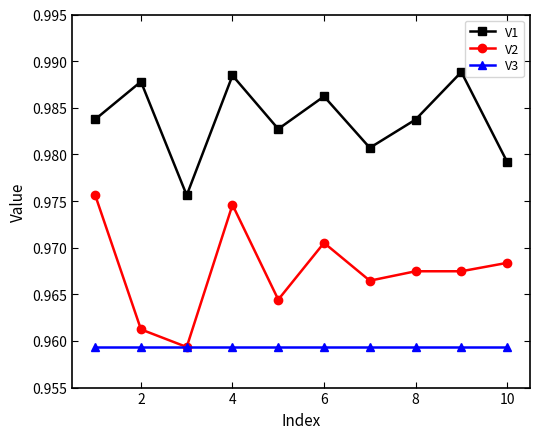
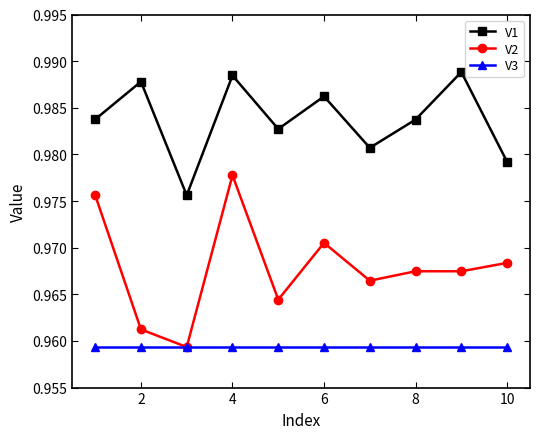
V2, 4: 0.975 -> 0.978
